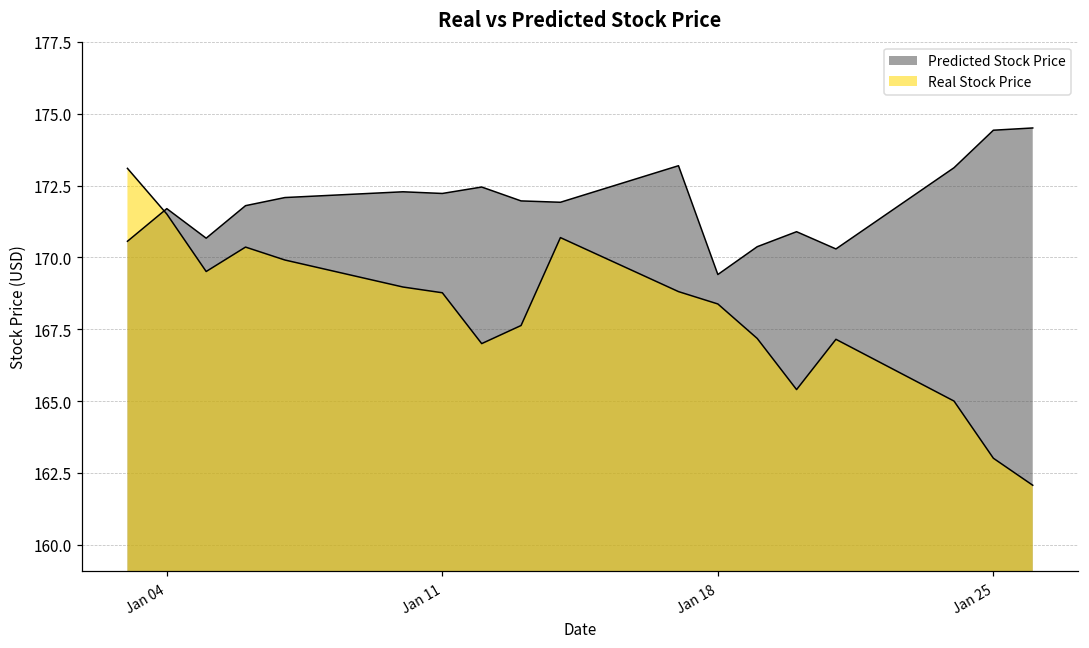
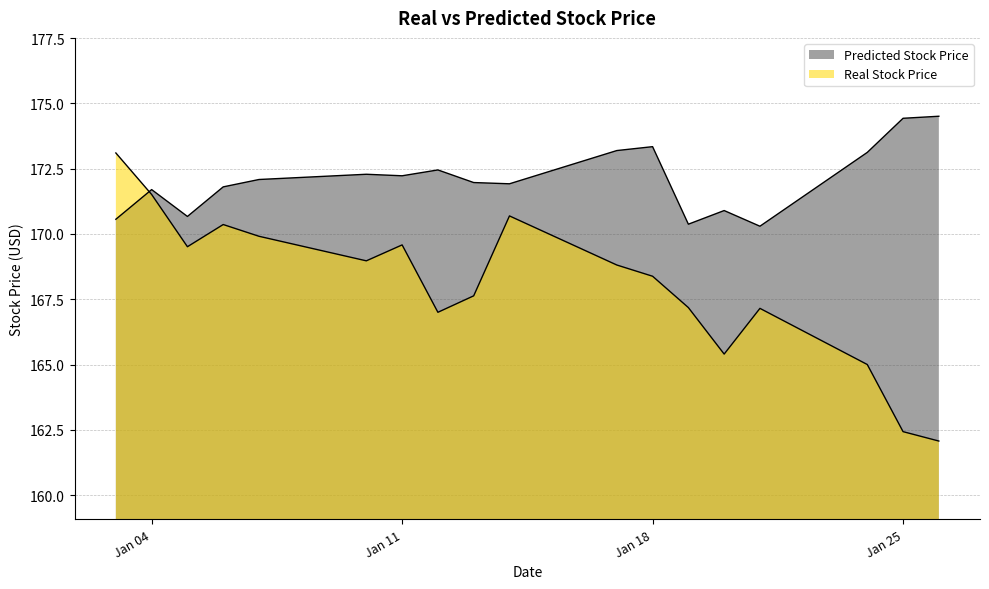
Real Stock Price, Jan 11: 168.8 -> 169.6
Predicted Stock Price, Jan 18: 169.4 -> 173.3
Real Stock Price, Jan 25: 163.0 -> 162.4
